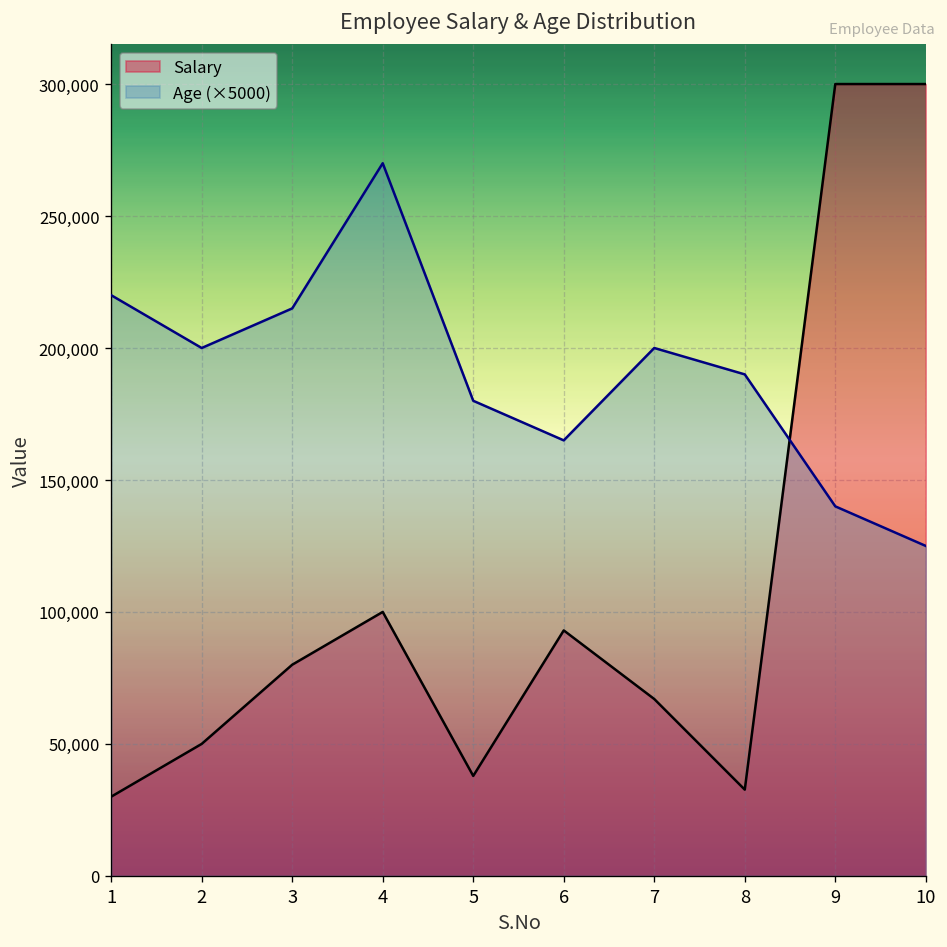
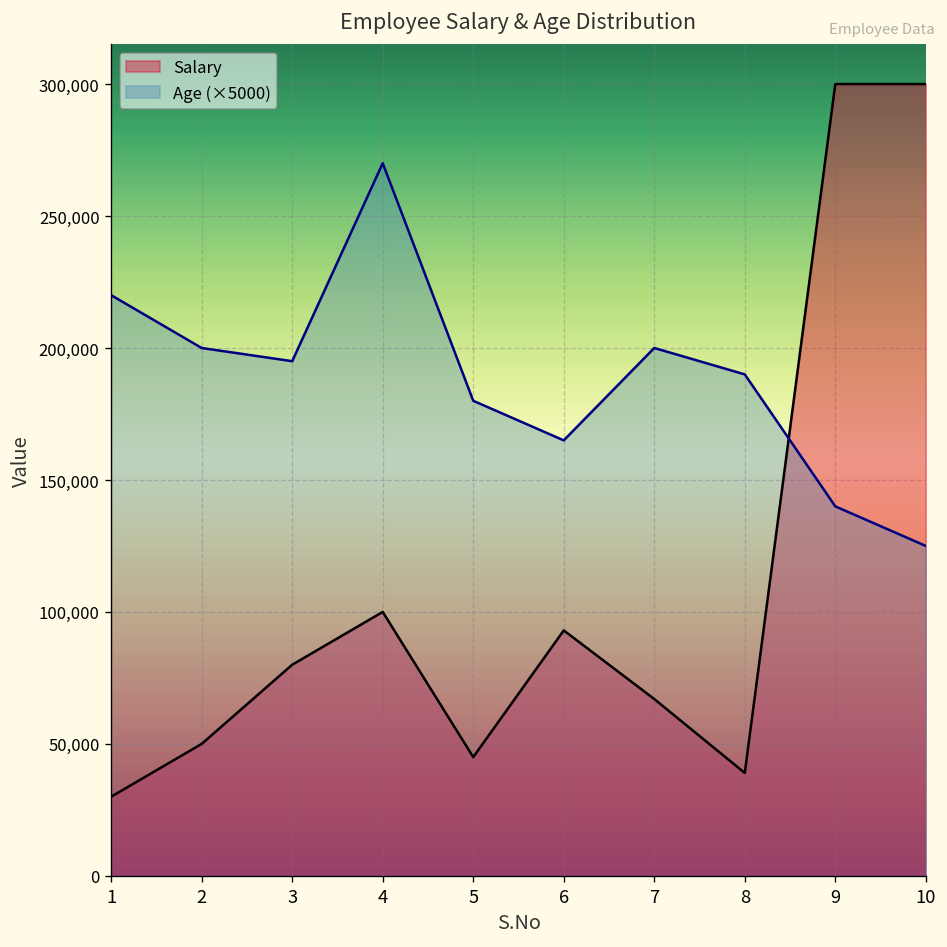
Age (×5000), 3: 215,000 -> 195,000
Salary, 5: 38,000 -> 45,000
Salary, 8: 33,000 -> 39,000
